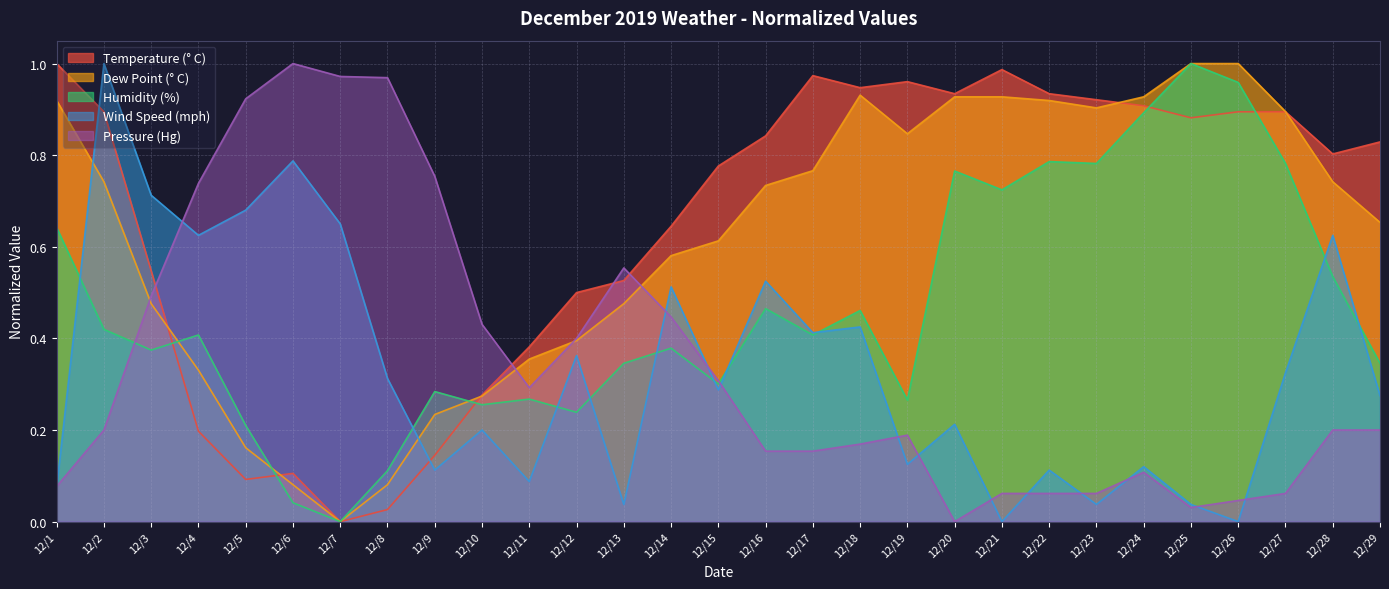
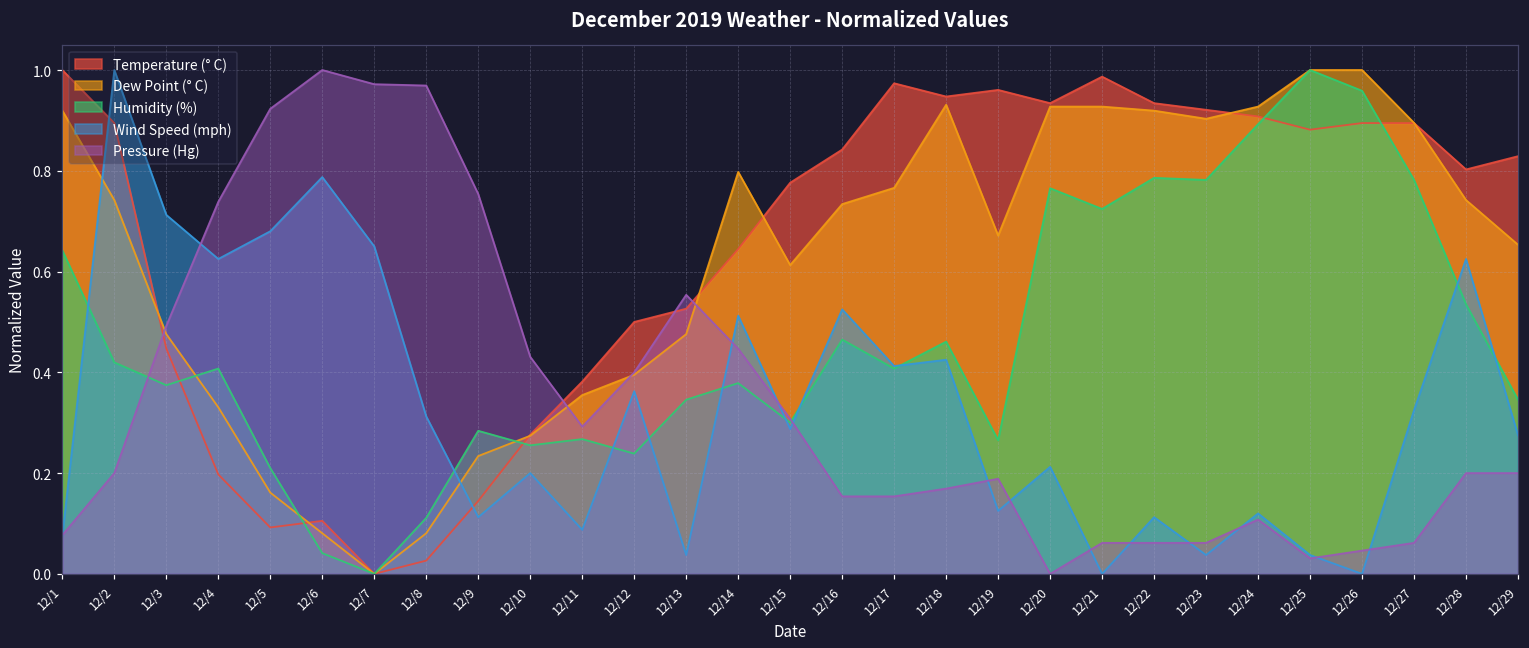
Temperature (° C), 12/3: 0.55 -> 0.45
Dew Point (° C), 12/14: 0.58 -> 0.80
Dew Point (° C), 12/19: 0.85 -> 0.67
